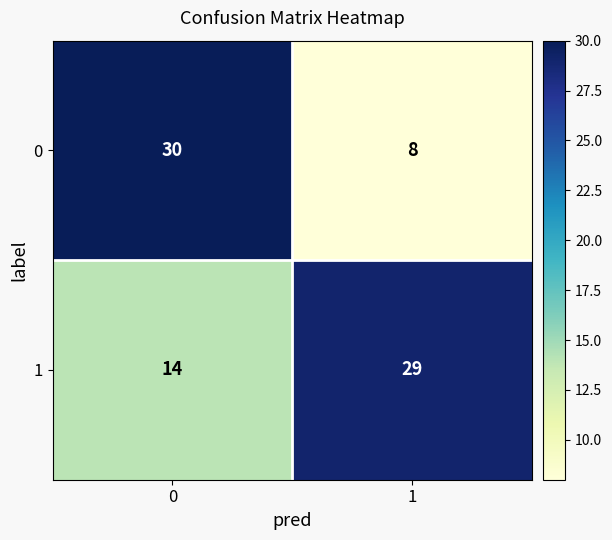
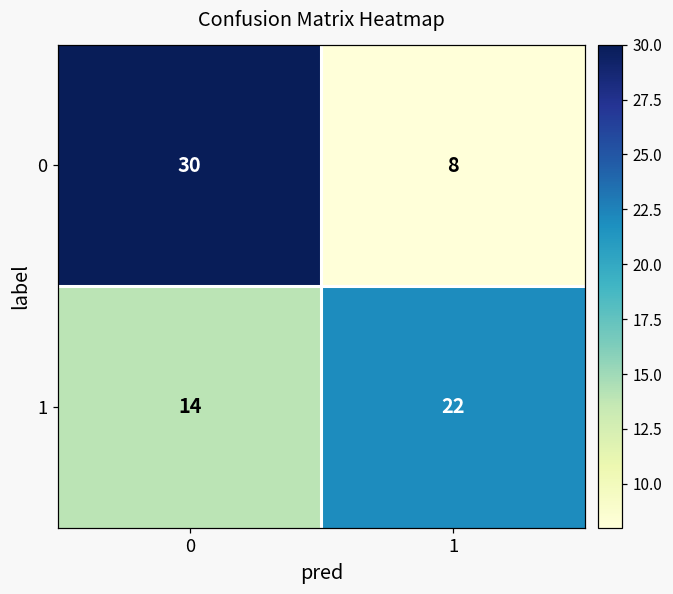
1, 1: 29 -> 22
